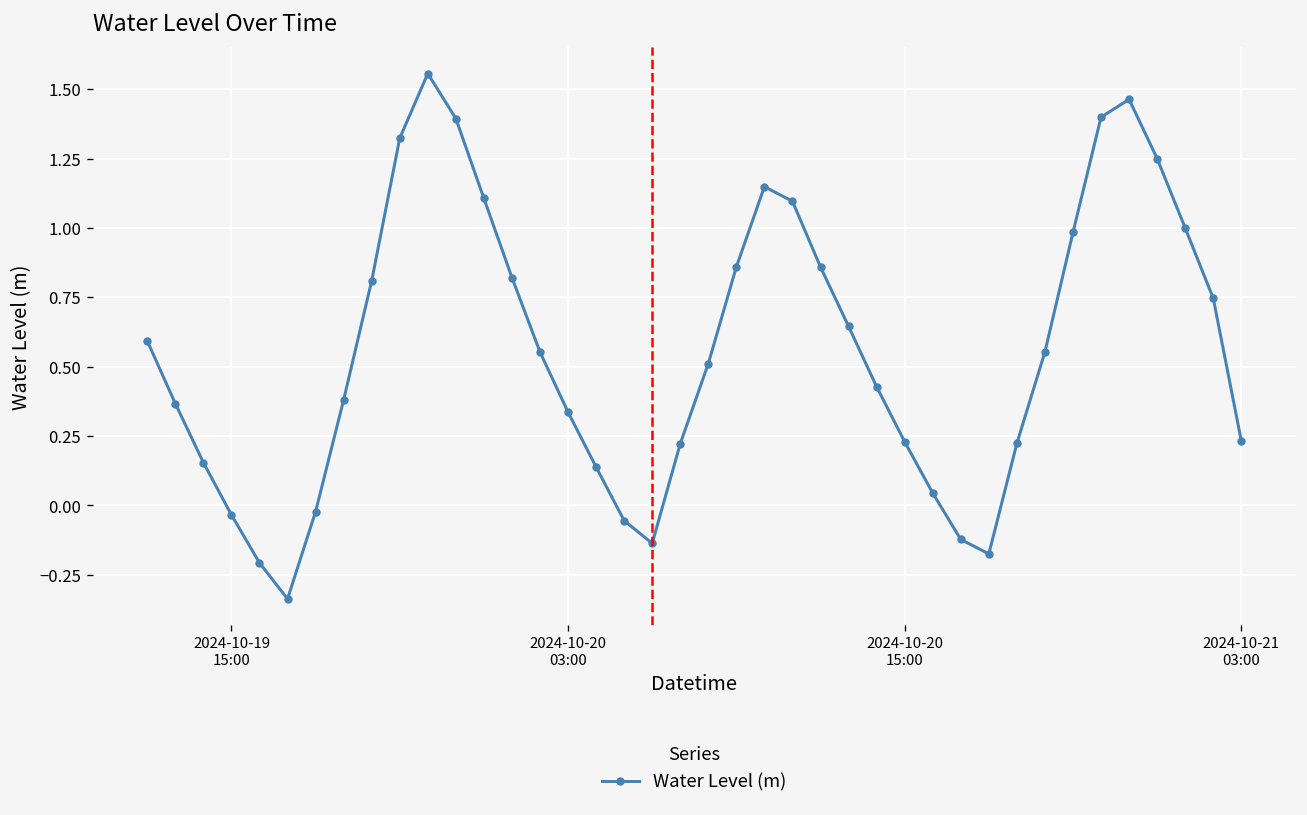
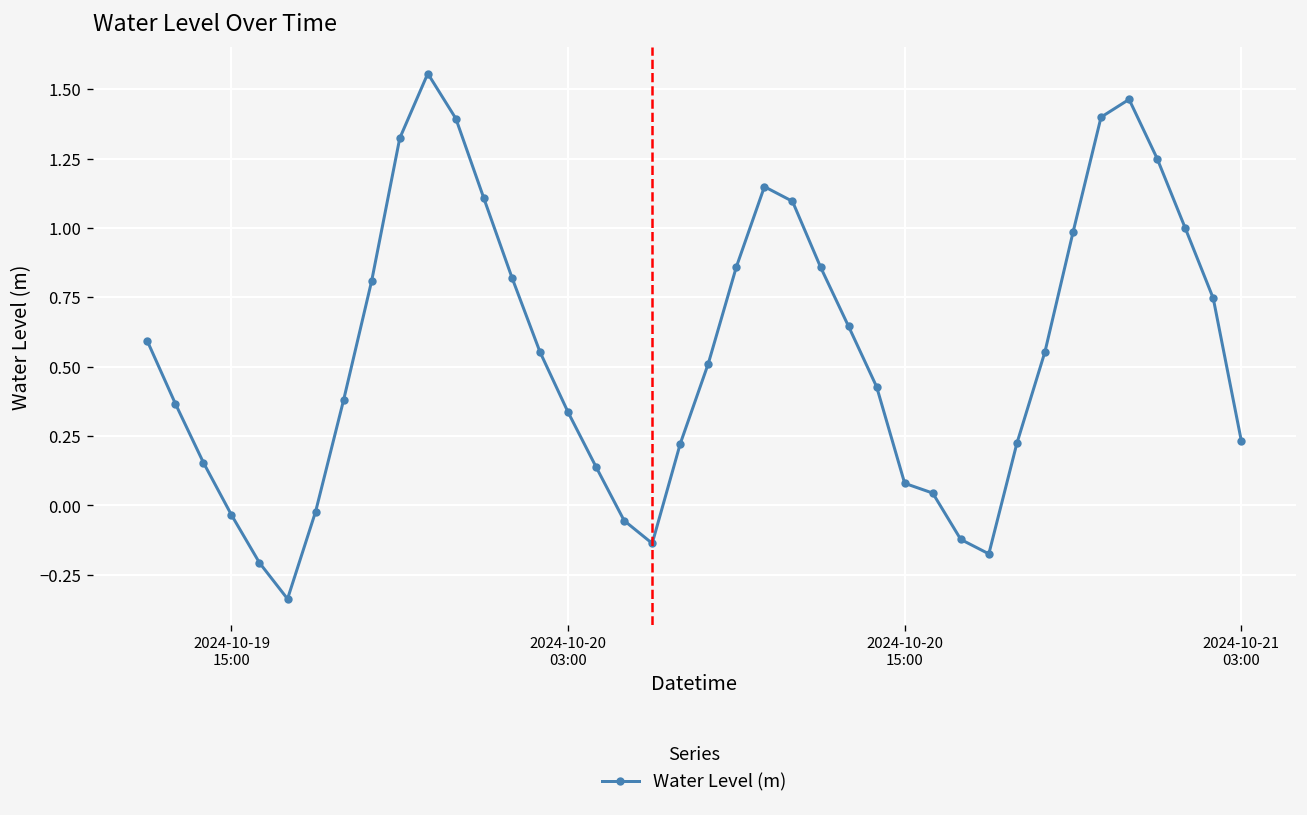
2024-10-20 15:00: 0.23 -> 0.08
